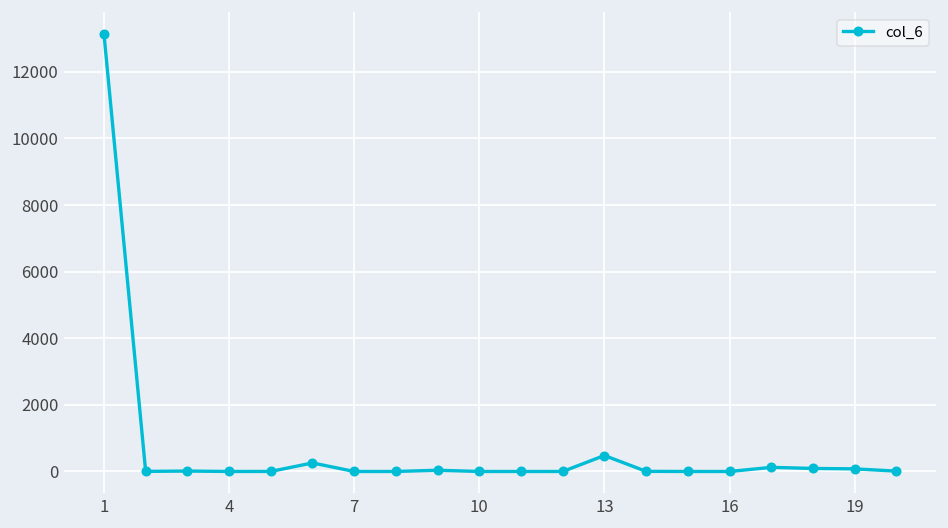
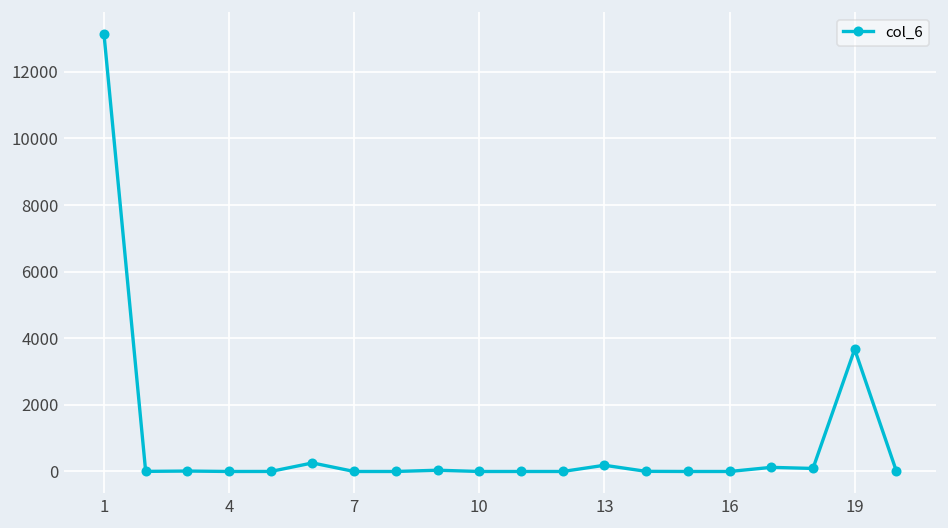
13: 500 -> 200
19: 100 -> 3700
